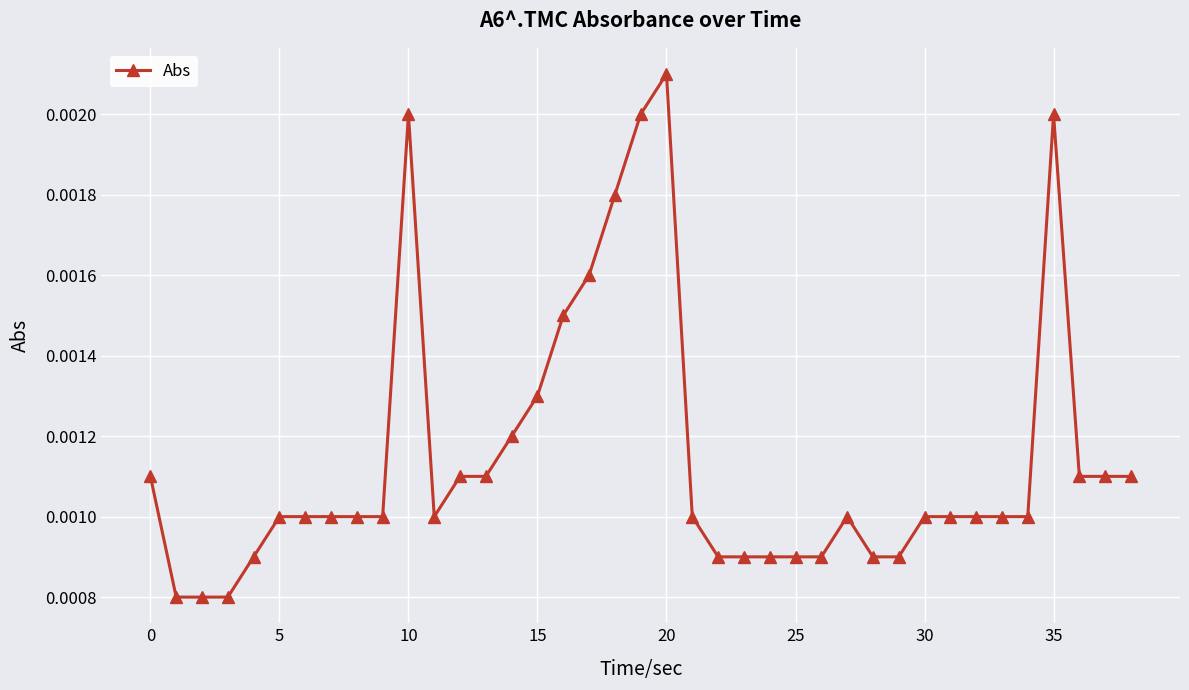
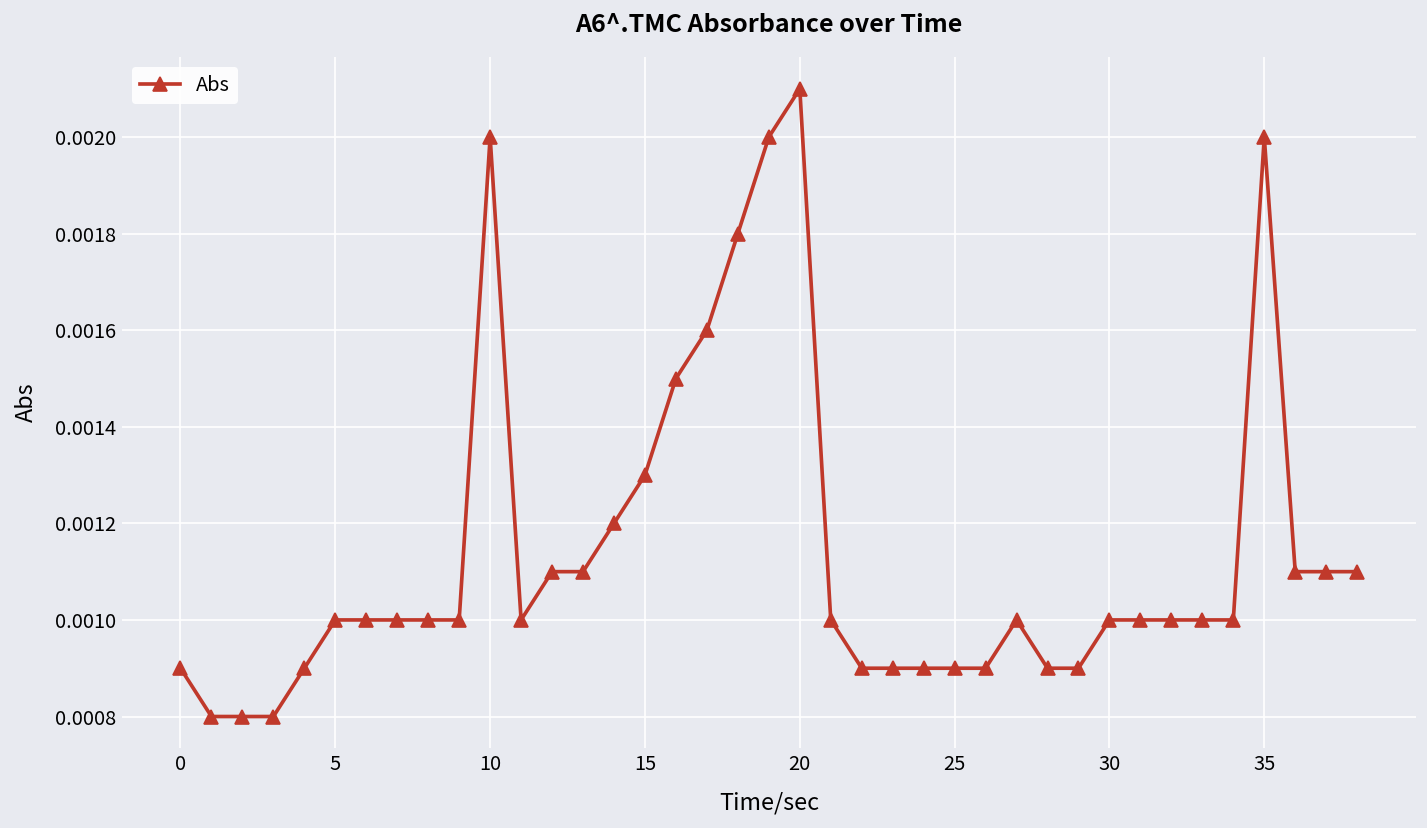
0: 0.0011 -> 0.0009
